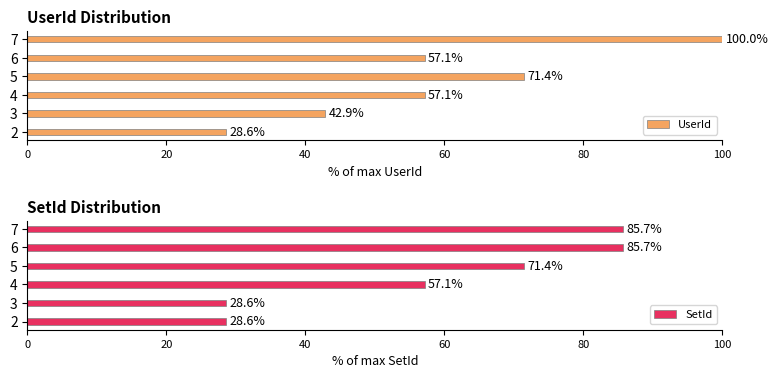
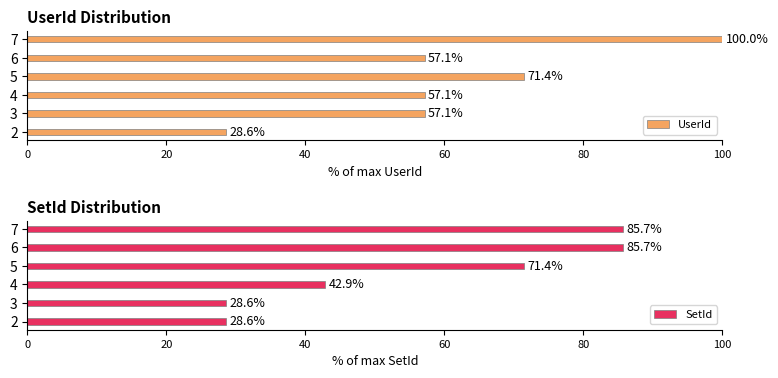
UserId Distribution, 3: 42.9% -> 57.1%
SetId Distribution, 4: 57.1% -> 42.9%
